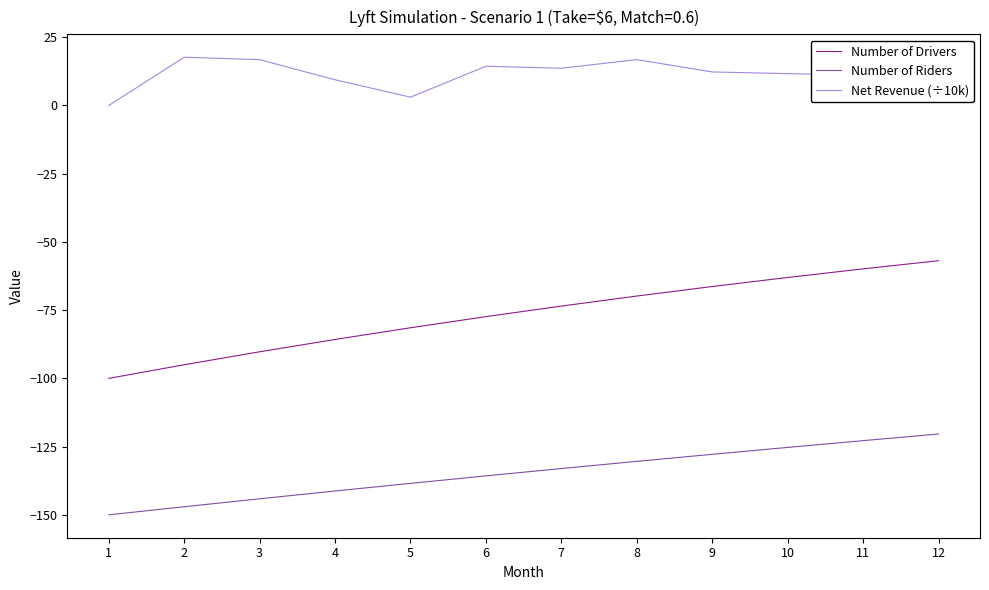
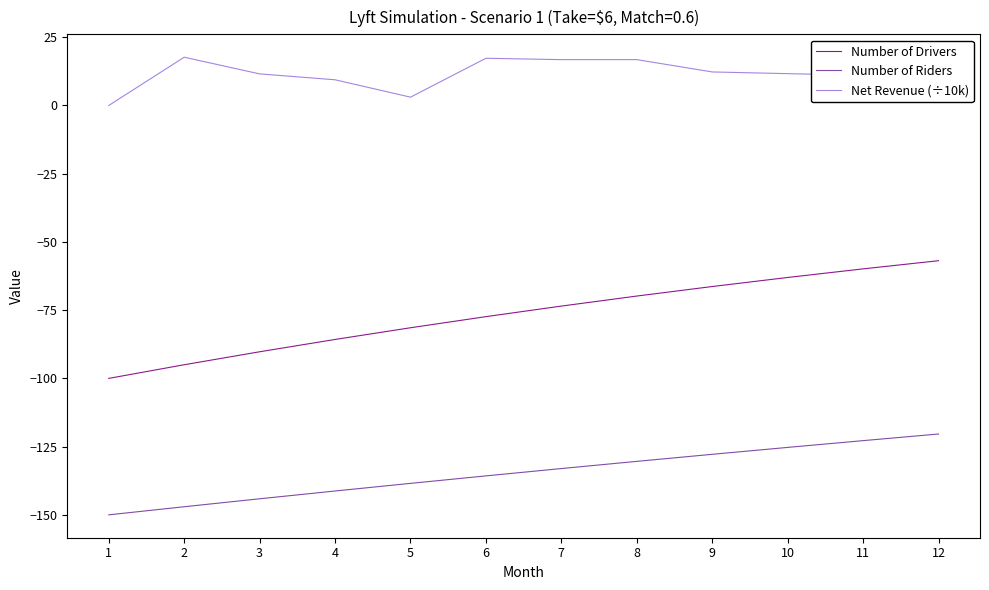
Net Revenue (÷10k), 3: 17 -> 12
Net Revenue (÷10k), 6: 14 -> 17
Net Revenue (÷10k), 7: 14 -> 17
